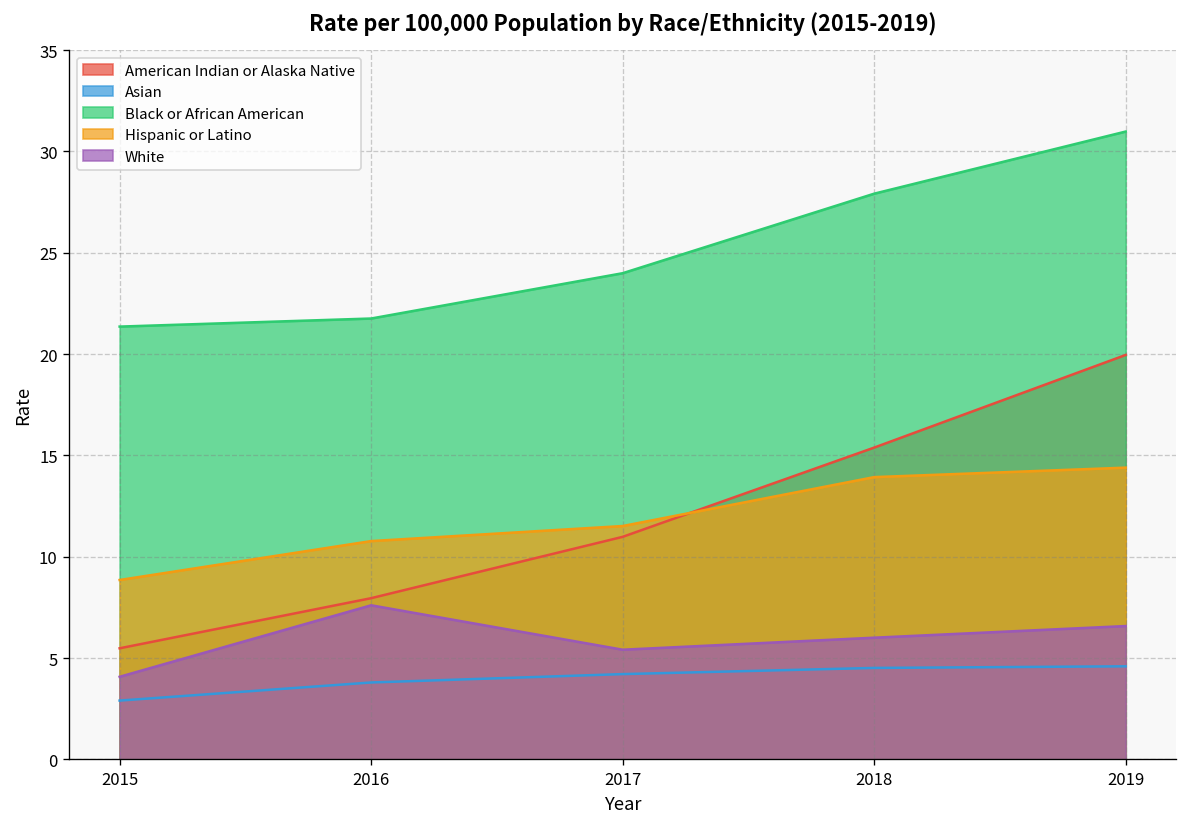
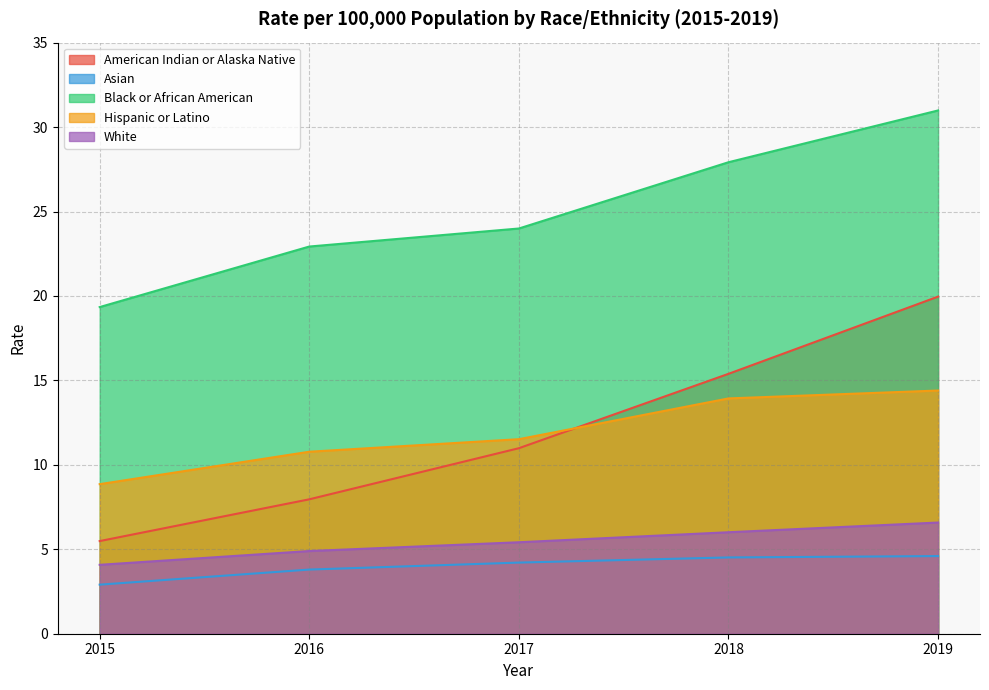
Black or African American, 2015: 21.4 -> 19.3
Black or African American, 2016: 21.8 -> 22.9
White, 2016: 7.6 -> 4.9
